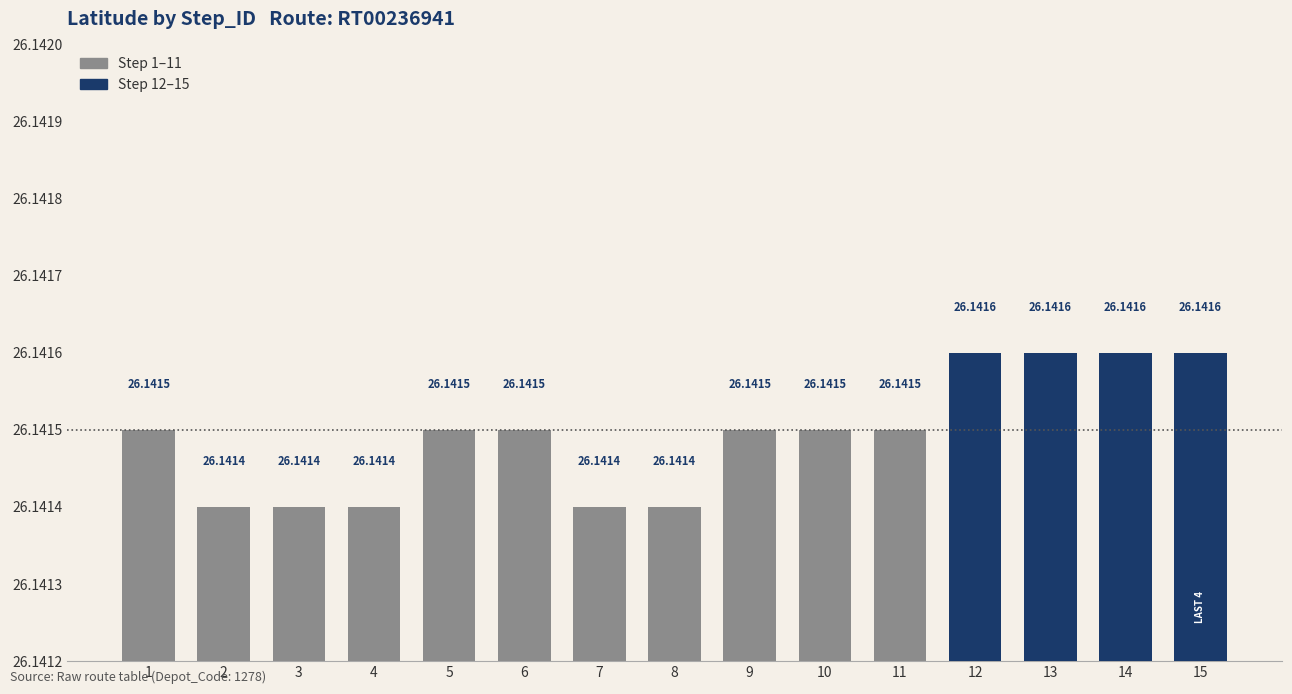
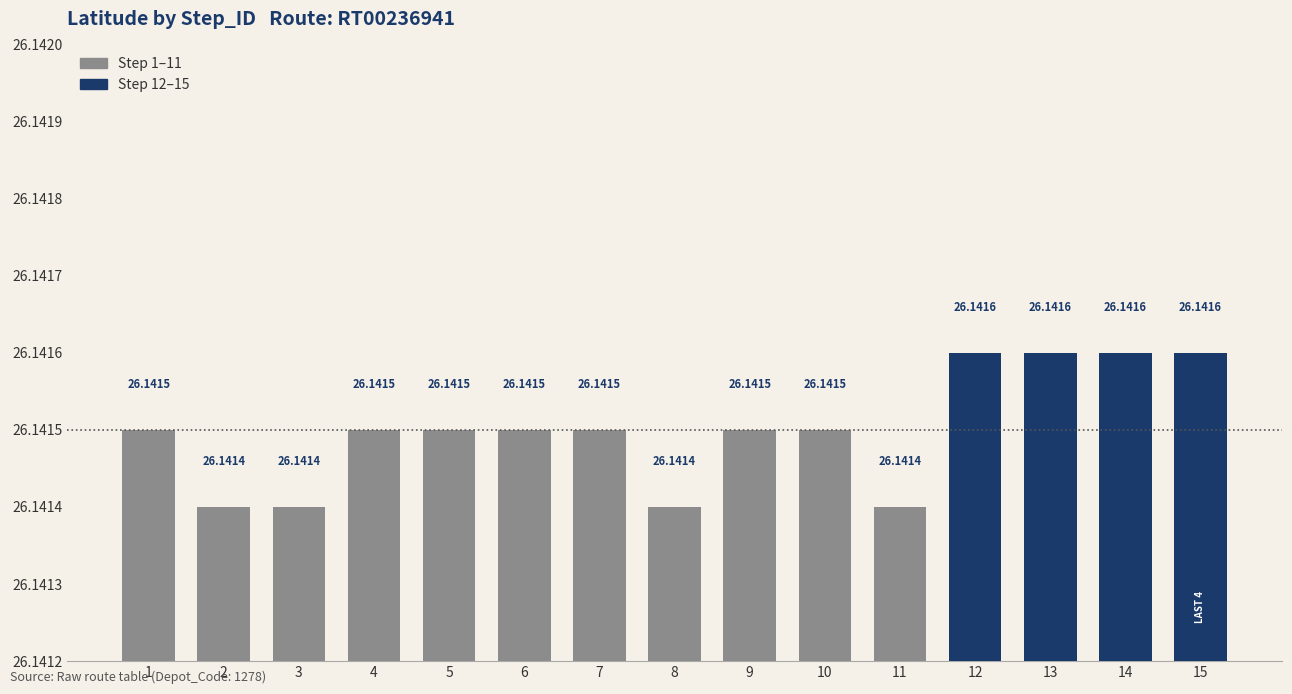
4: 26.1414 -> 26.1415
7: 26.1414 -> 26.1415
11: 26.1415 -> 26.1414
